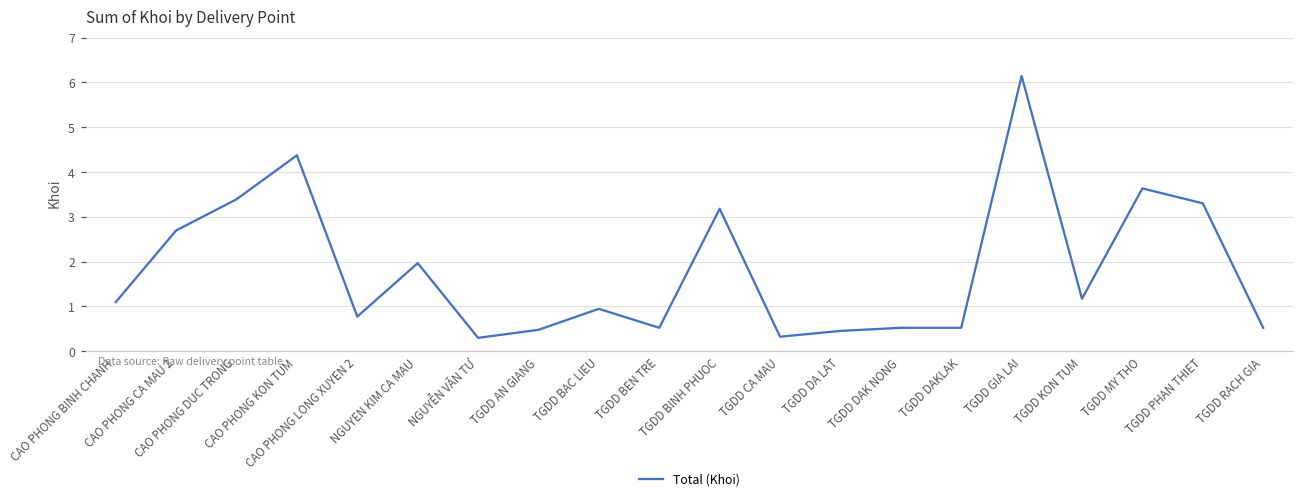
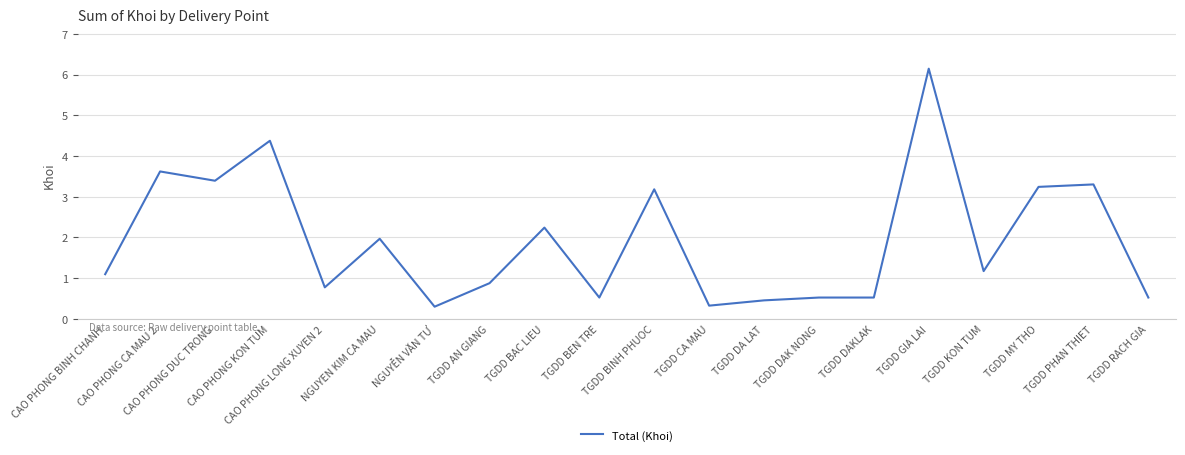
CAO PHONG CA MAU 2: 2.7 -> 3.6
TGDD AN GIANG: 0.5 -> 0.9
TGDD BAC LIEU: 0.9 -> 2.2
TGDD MY THO: 3.6 -> 3.2
